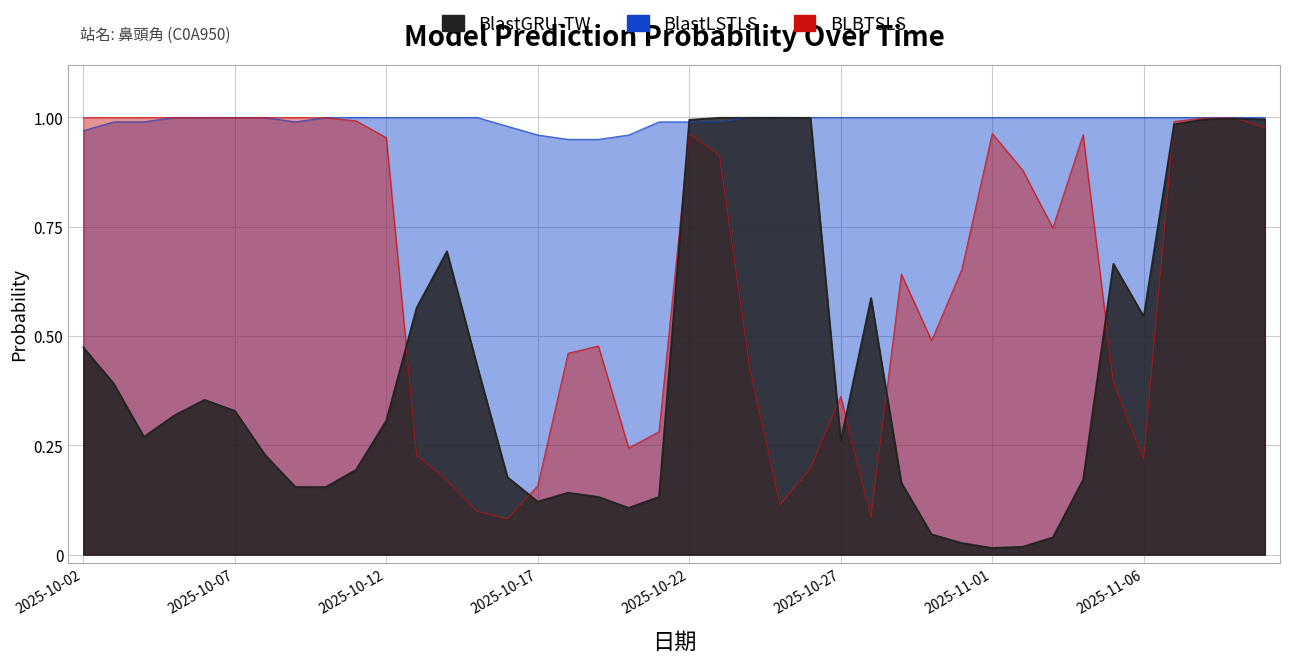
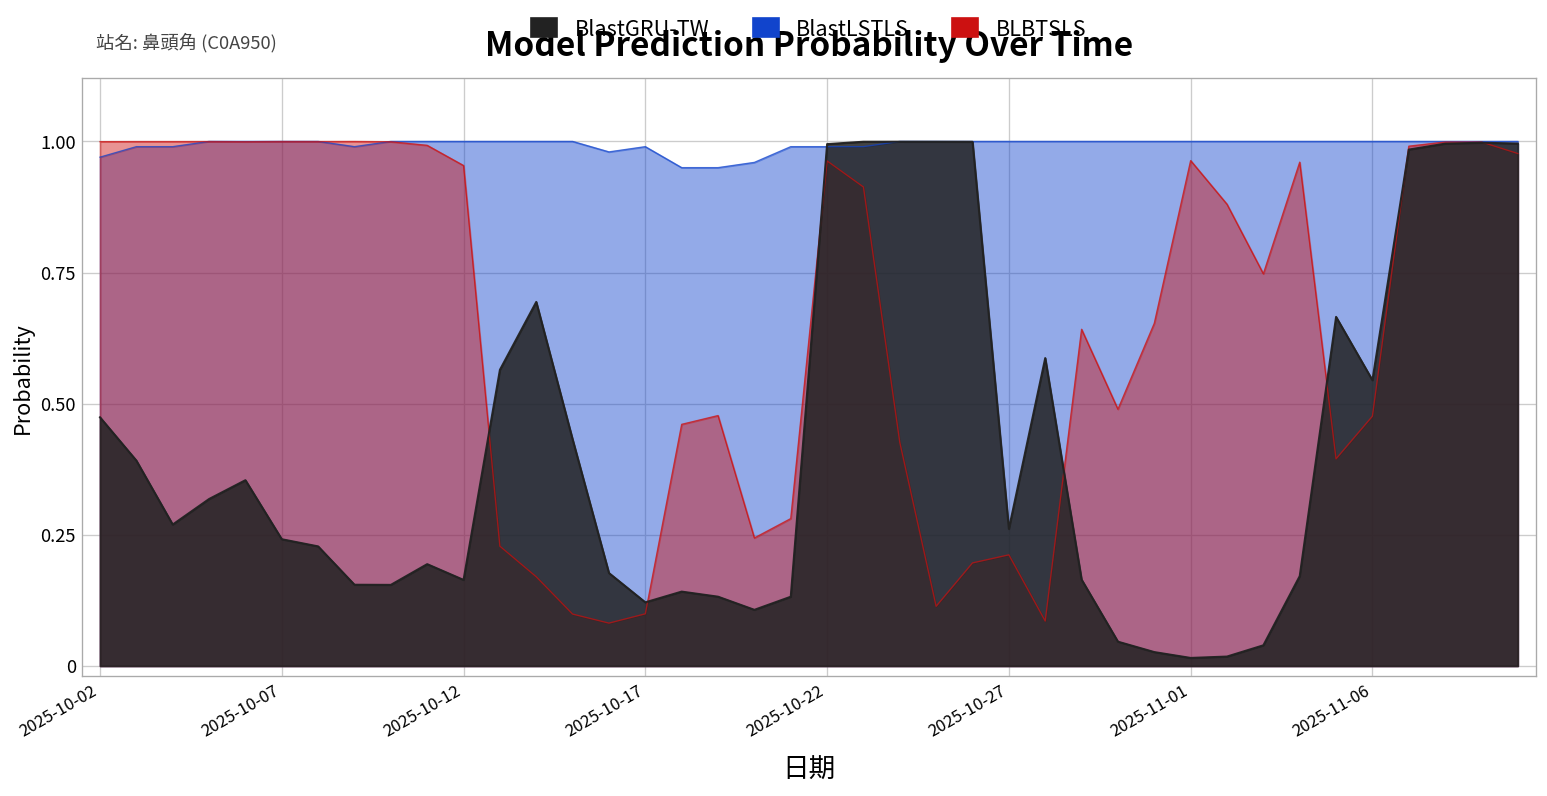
BlastGRU-TW, 2025-10-07: 0.33 -> 0.24
BlastGRU-TW, 2025-10-12: 0.31 -> 0.16
BlastLSTLS, 2025-10-17: 0.96 -> 0.99
BLBTSLS, 2025-10-17: 0.16 -> 0.10
BLBTSLS, 2025-10-27: 0.36 -> 0.21
BLBTSLS, 2025-11-06: 0.22 -> 0.48
